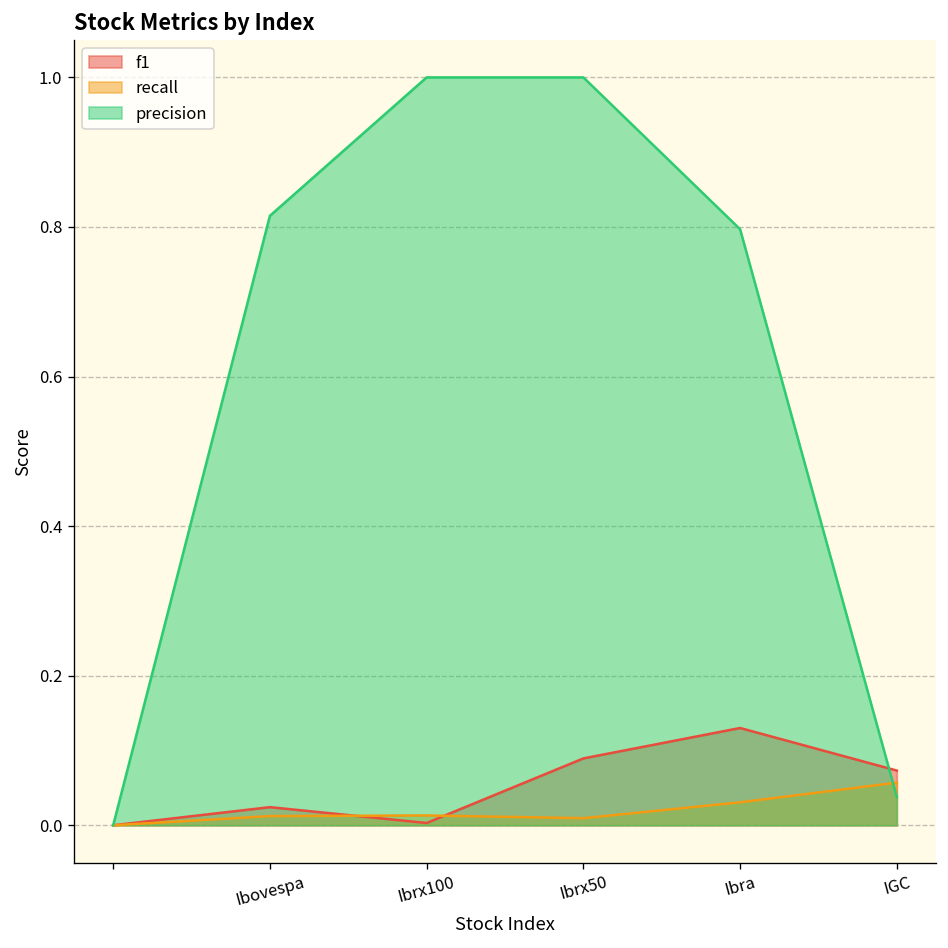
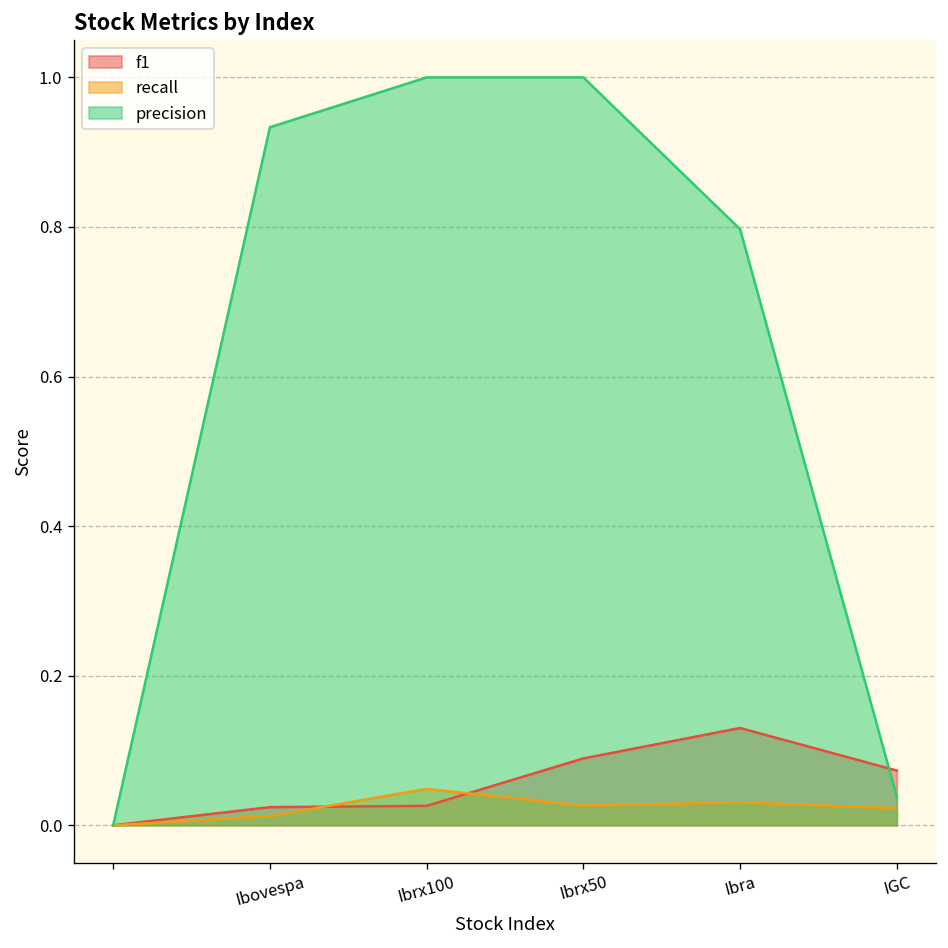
precision, Ibovespa: 0.81 -> 0.93
f1, Ibrx100: 0.00 -> 0.03
recall, Ibrx100: 0.01 -> 0.05
recall, Ibrx50: 0.01 -> 0.03
recall, IGC: 0.06 -> 0.02
